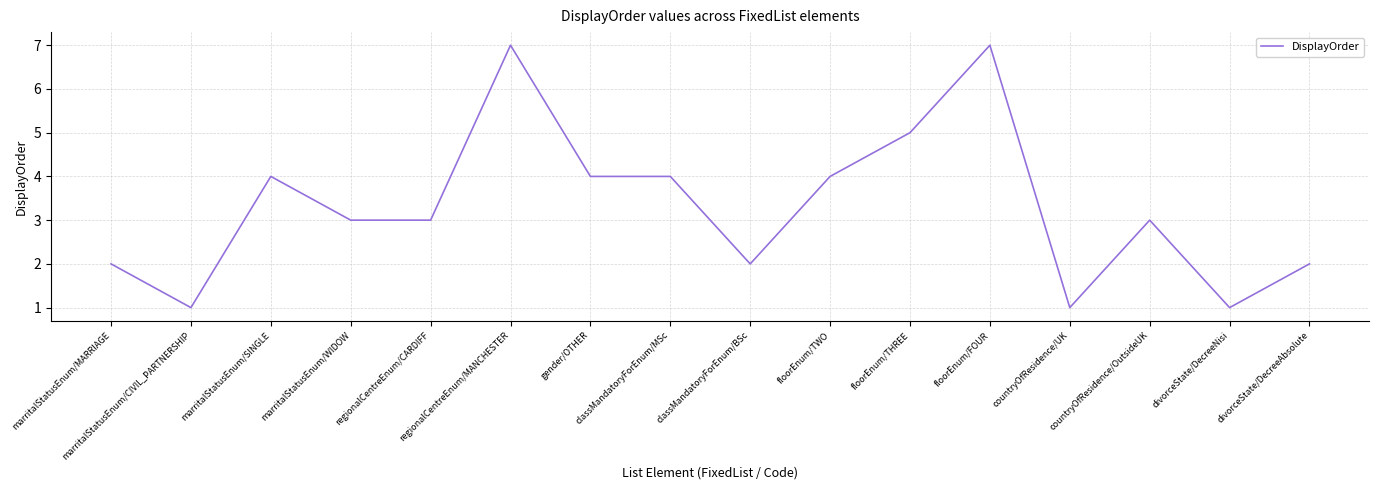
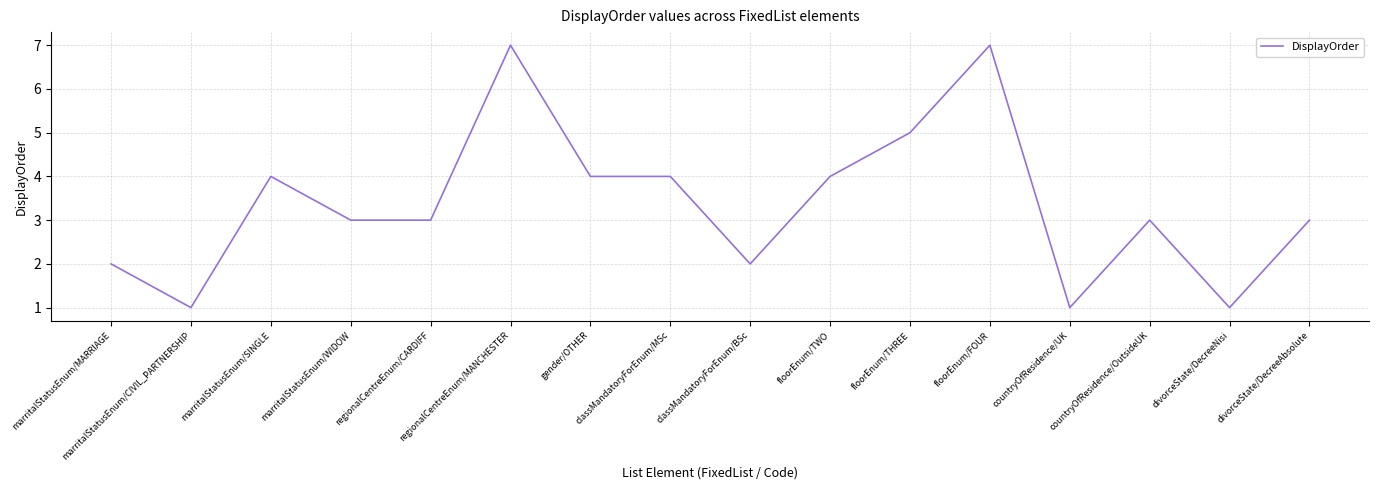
divorceState/DecreeAbsolute: 2 -> 3
